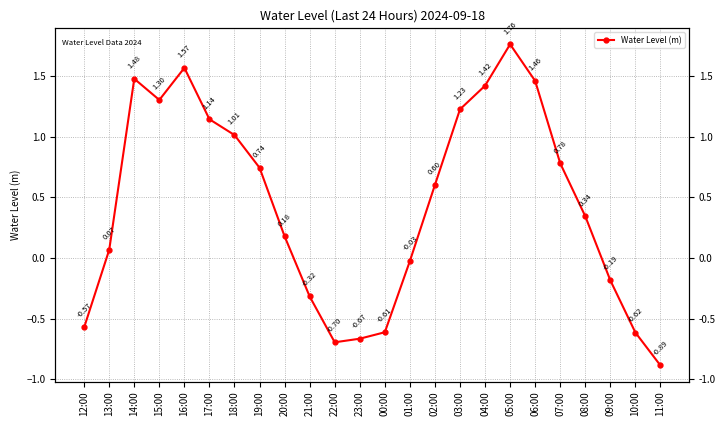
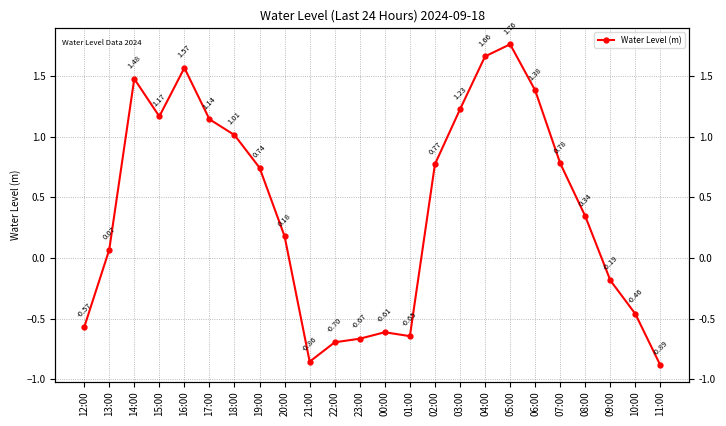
15:00: 1.30 -> 1.17
21:00: -0.32 -> -0.86
01:00: -0.03 -> -0.65
02:00: 0.60 -> 0.77
04:00: 1.42 -> 1.66
06:00: 1.46 -> 1.38
10:00: -0.62 -> -0.46
